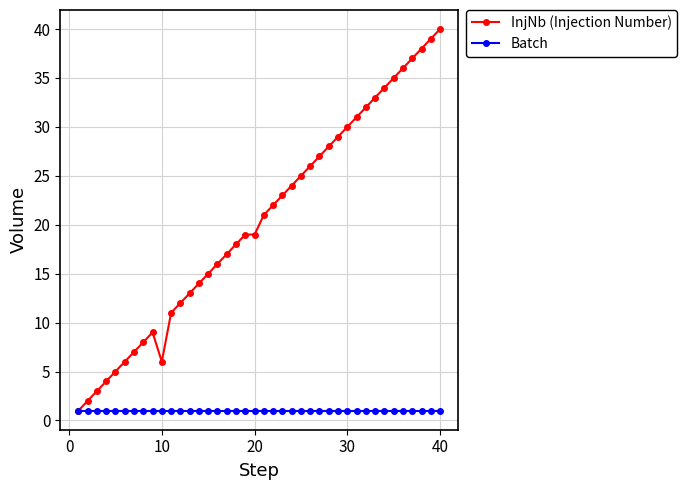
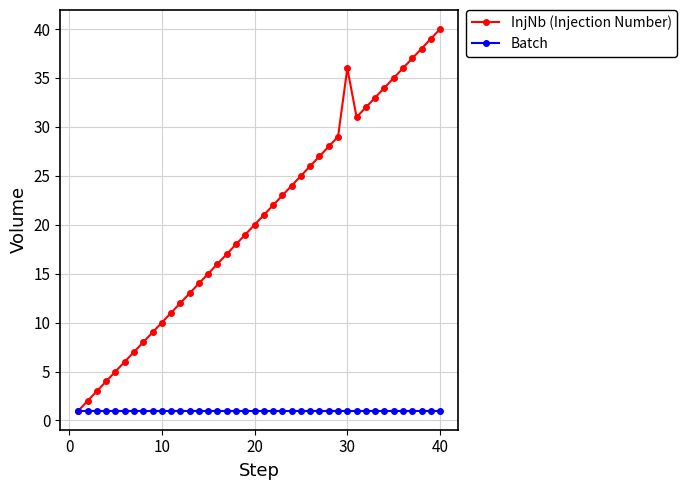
InjNb (Injection Number), 10: 6 -> 10
InjNb (Injection Number), 20: 19 -> 20
InjNb (Injection Number), 30: 30 -> 36
